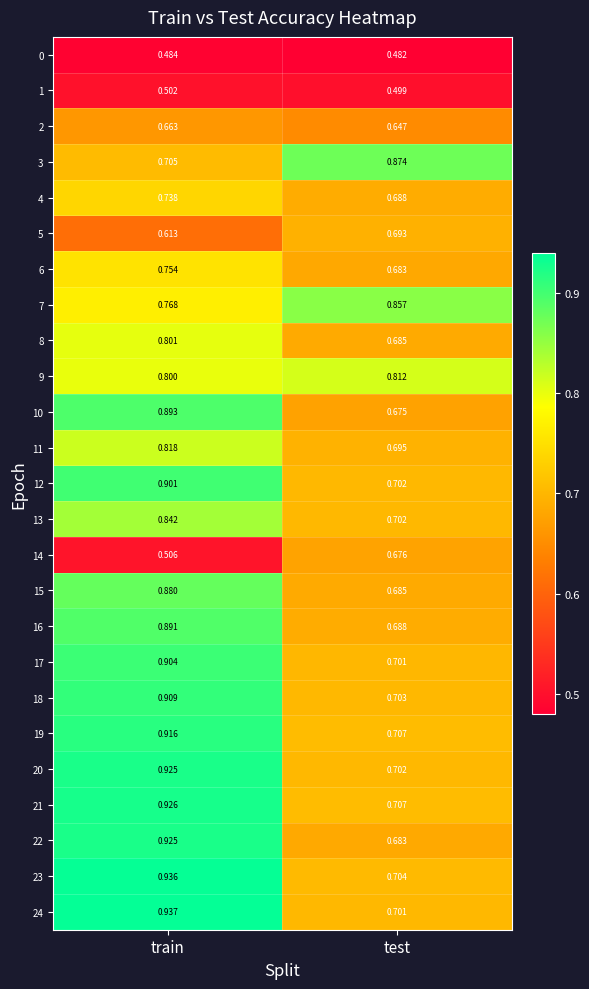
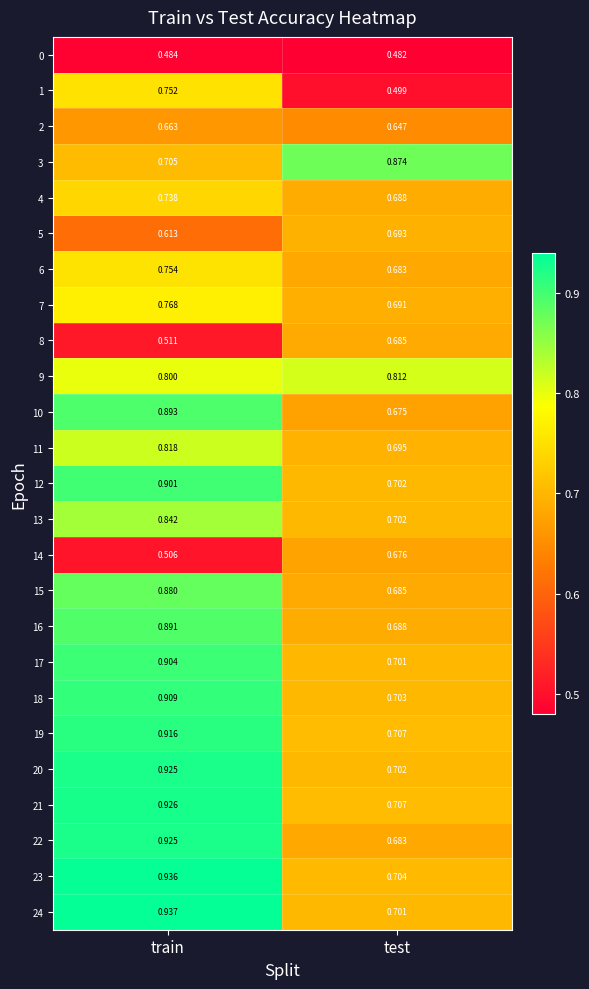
1, train: 0.502 -> 0.752
7, test: 0.857 -> 0.691
8, train: 0.801 -> 0.511
